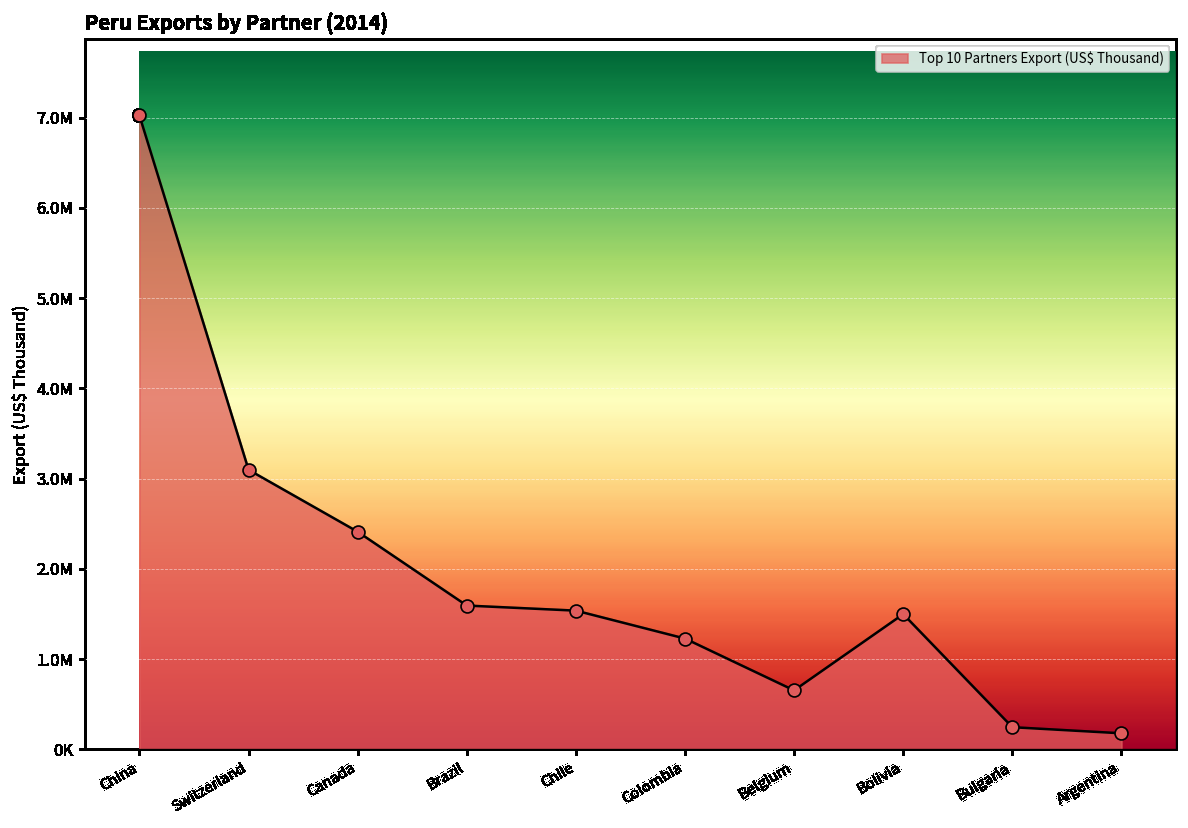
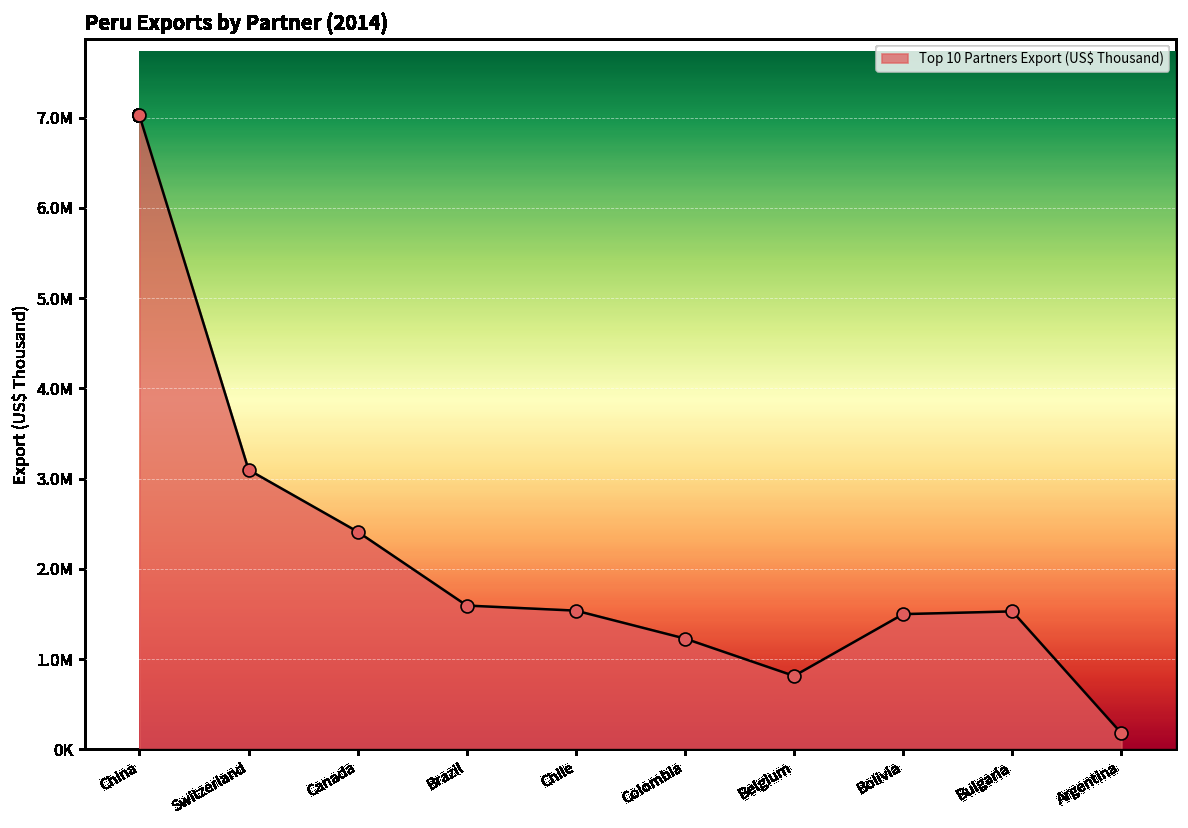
Belgium: 700000 -> 800000
Bulgaria: 200000 -> 1500000
